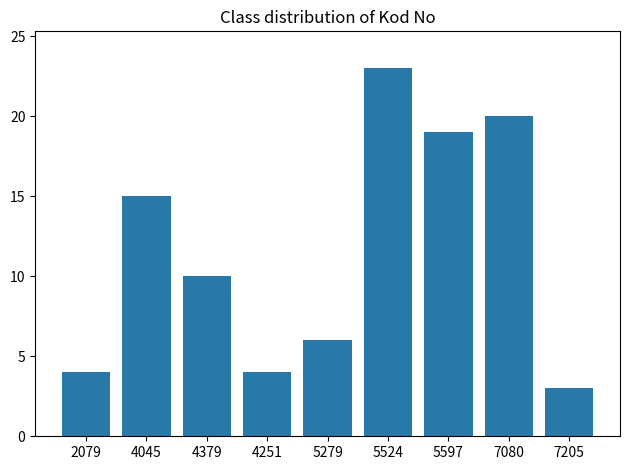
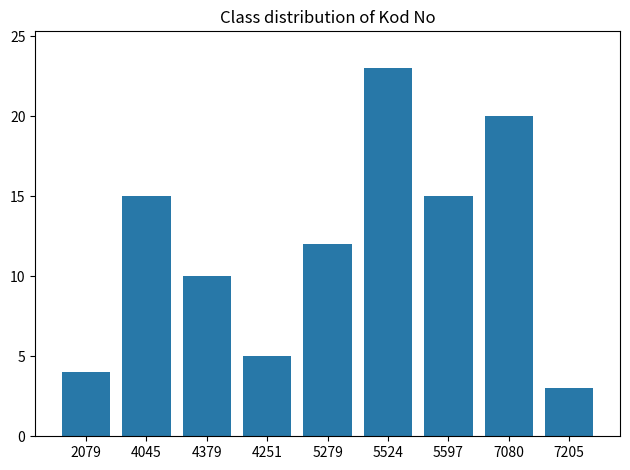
4251: 4 -> 5
5279: 6 -> 12
5597: 19 -> 15
